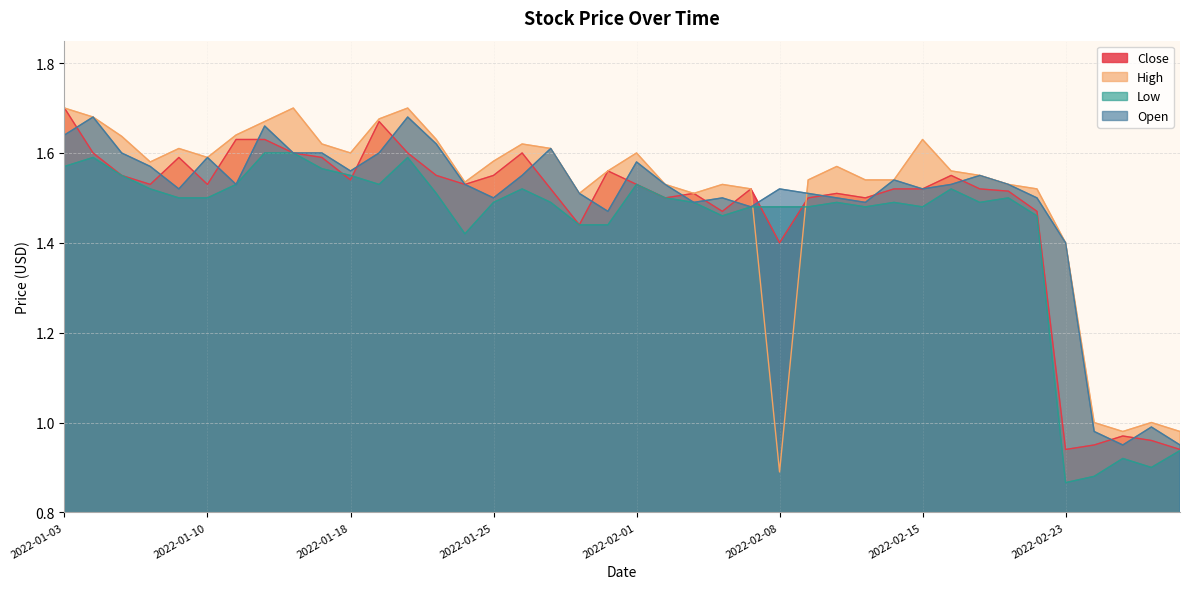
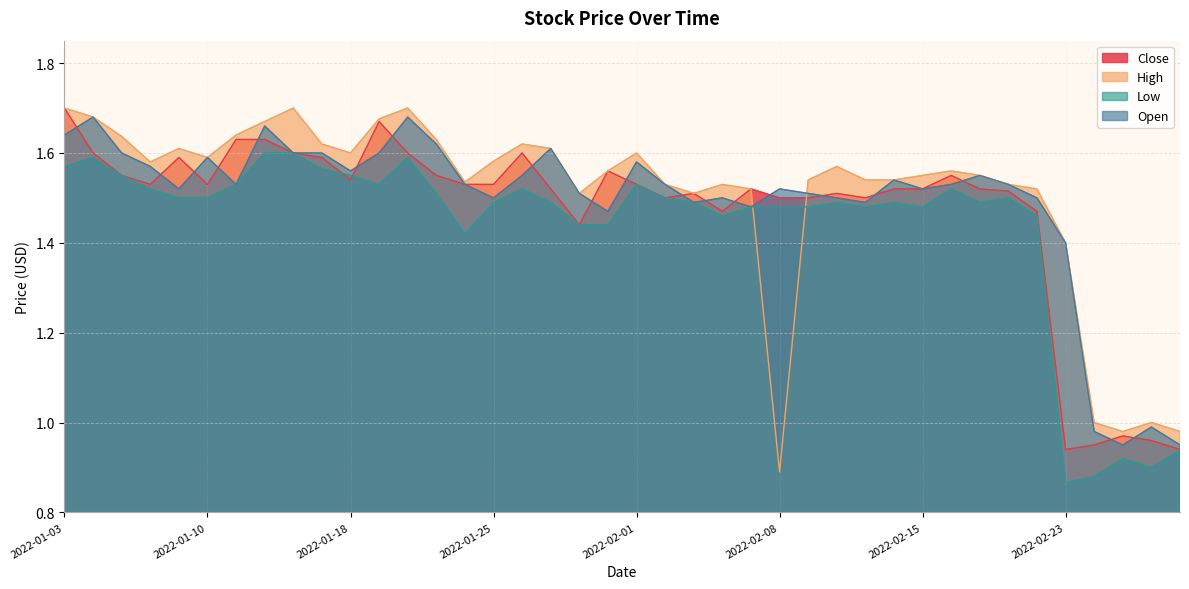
Close, 2022-01-25: 1.55 -> 1.53
Close, 2022-02-08: 1.4 -> 1.5
High, 2022-02-15: 1.63 -> 1.55
